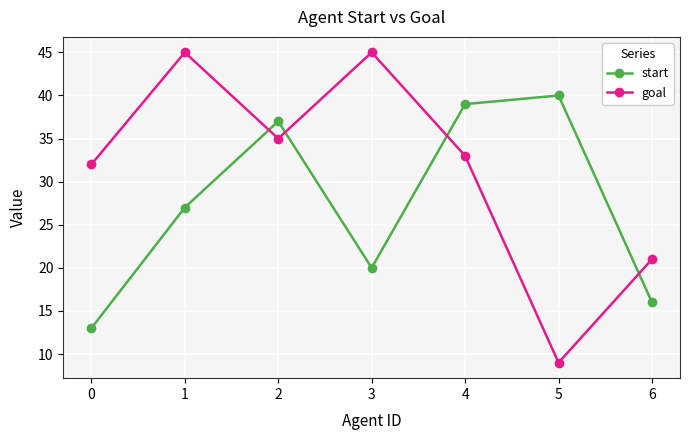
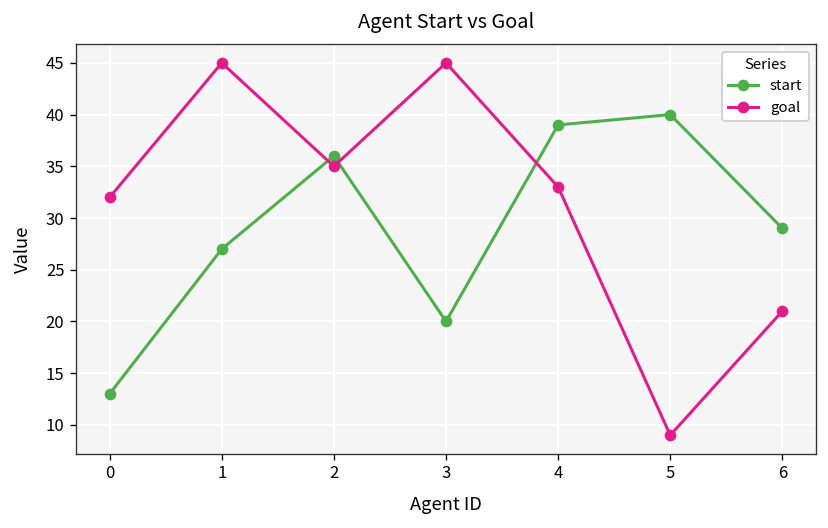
start, 2: 37 -> 36
start, 6: 16 -> 29
